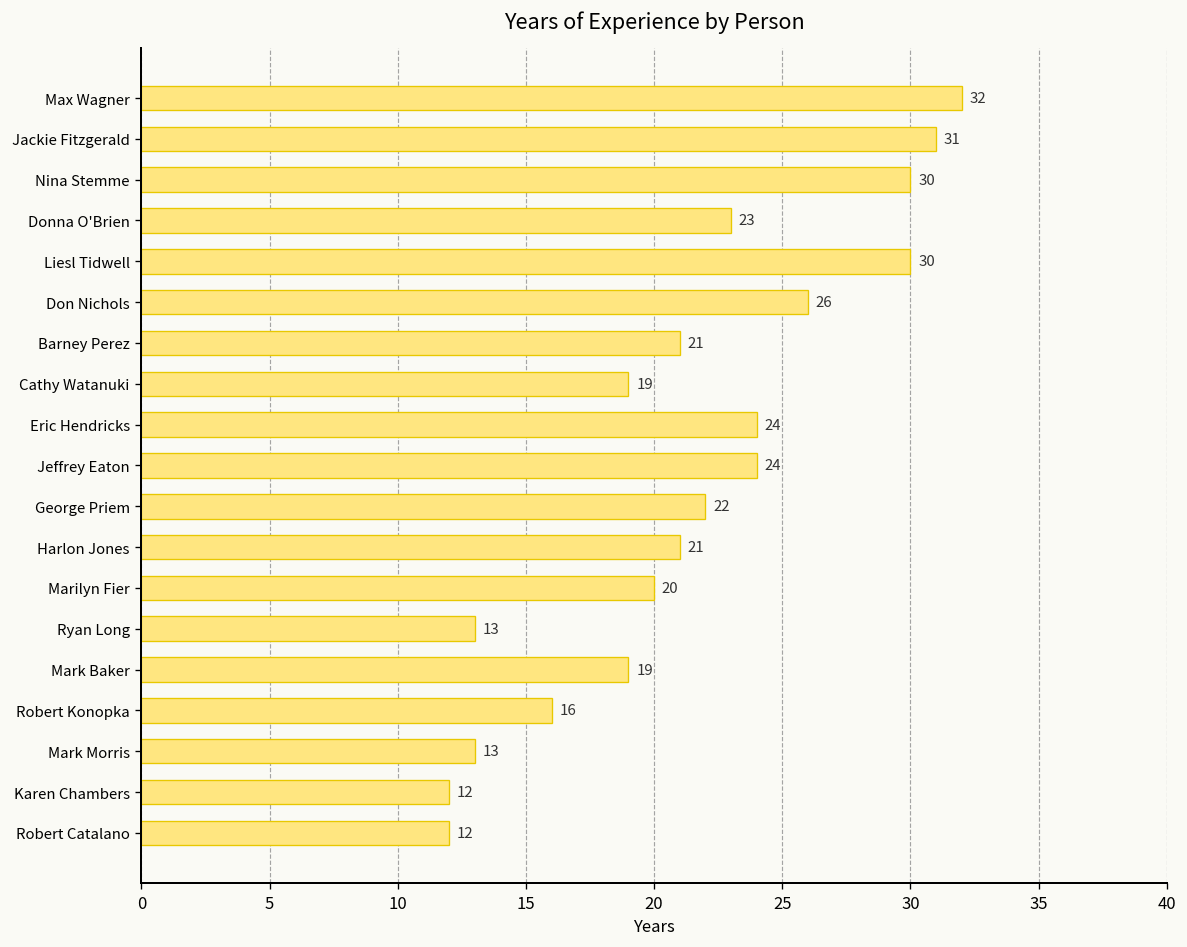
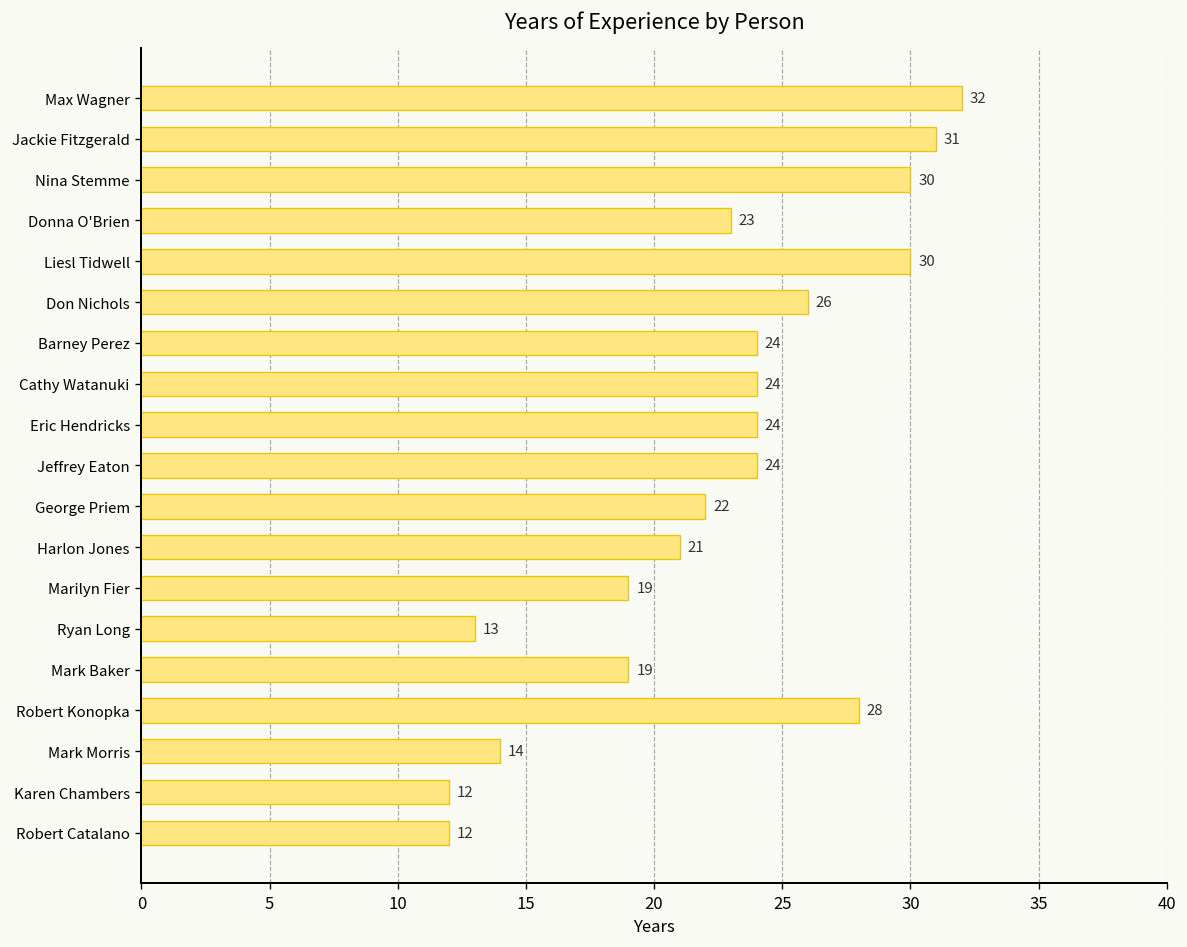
Barney Perez: 21 -> 24
Cathy Watanuki: 19 -> 24
Marilyn Fier: 20 -> 19
Robert Konopka: 16 -> 28
Mark Morris: 13 -> 14
